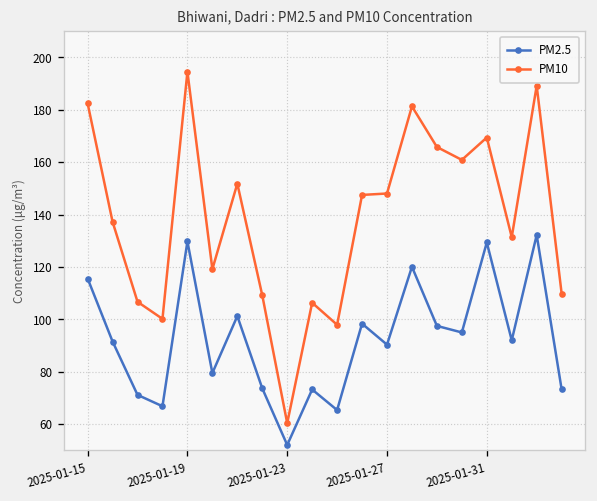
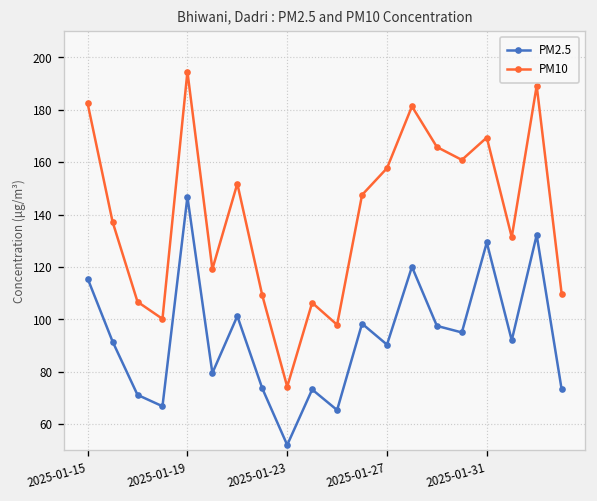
PM2.5, 2025-01-19: 130 -> 147
PM10, 2025-01-23: 60 -> 74
PM10, 2025-01-27: 148 -> 158
